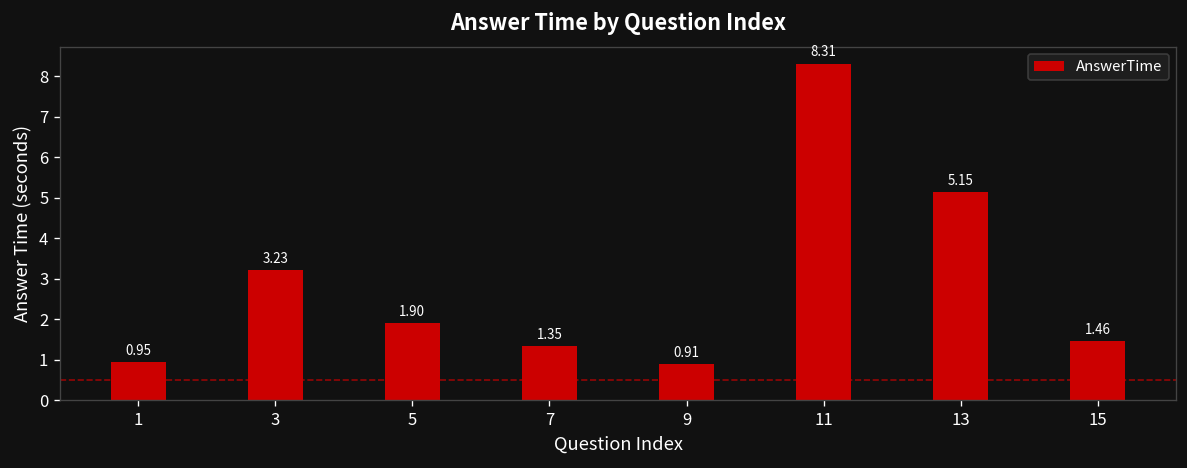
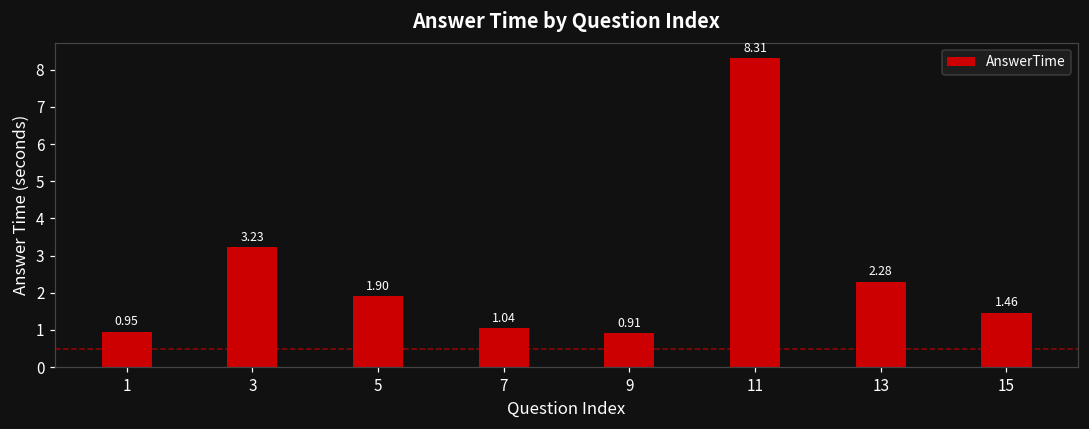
7: 1.35 -> 1.04
13: 5.15 -> 2.28
